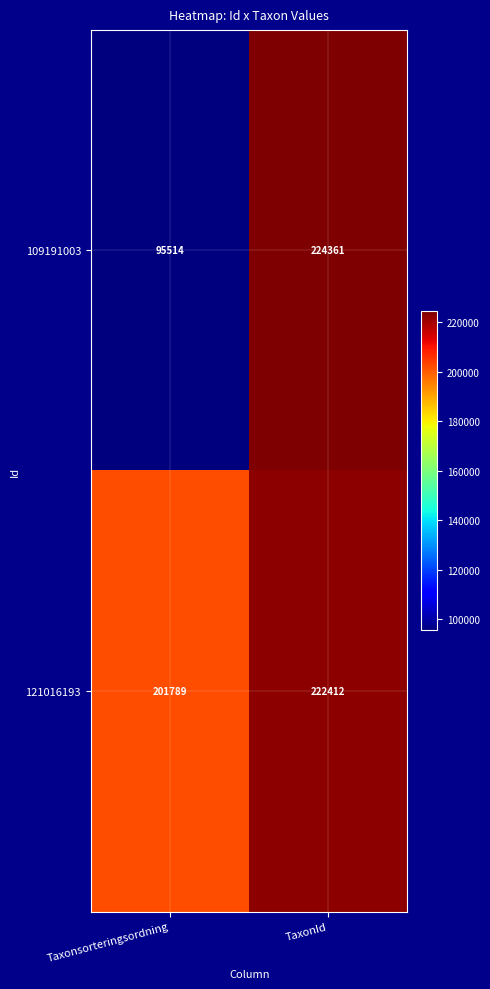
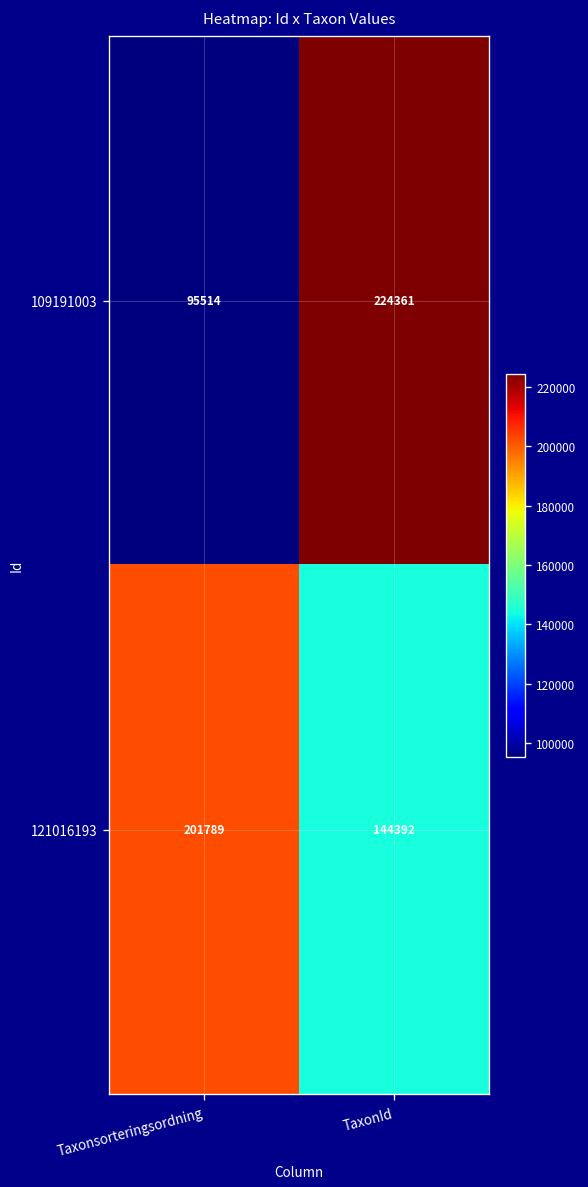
121016193, TaxonId: 222412 -> 144392
